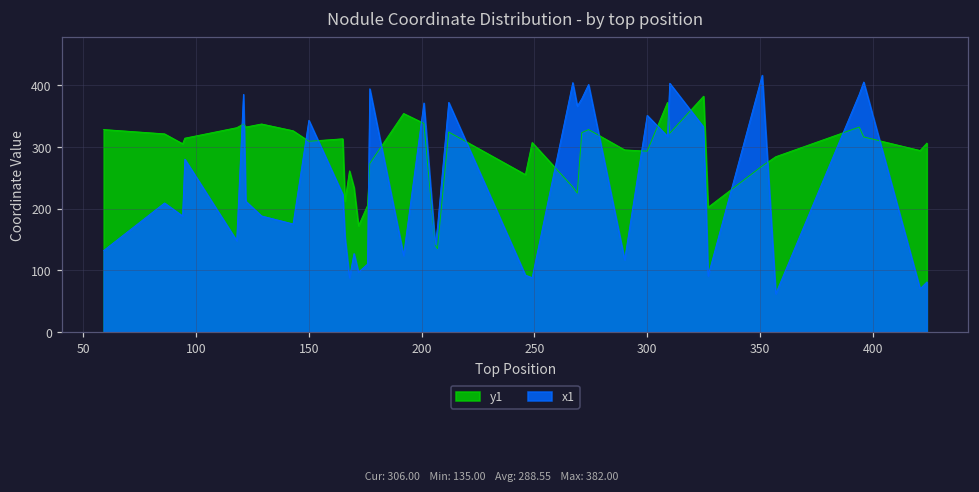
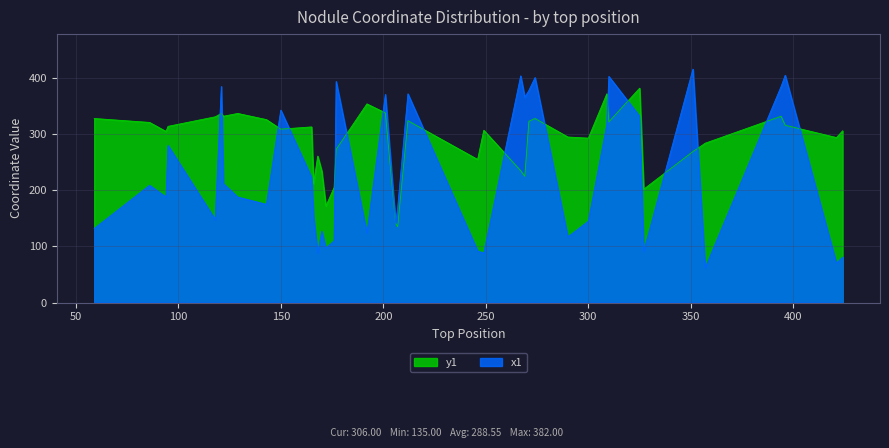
x1, 300: 350 -> 150
